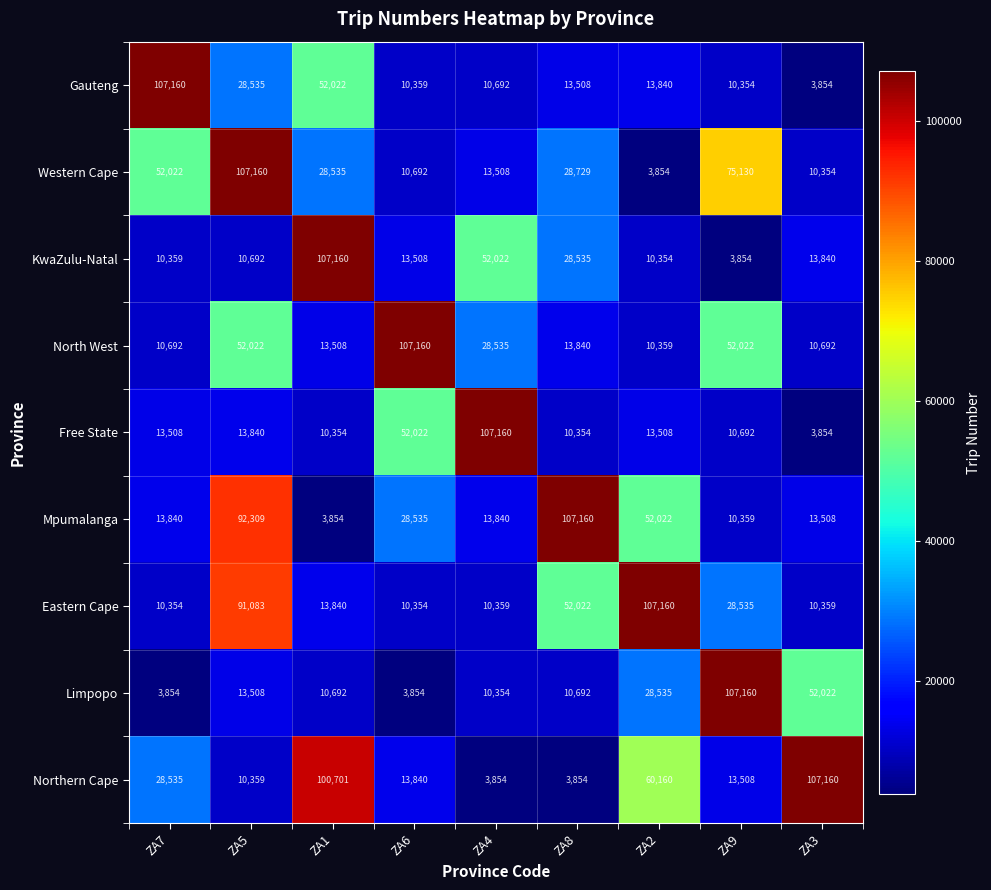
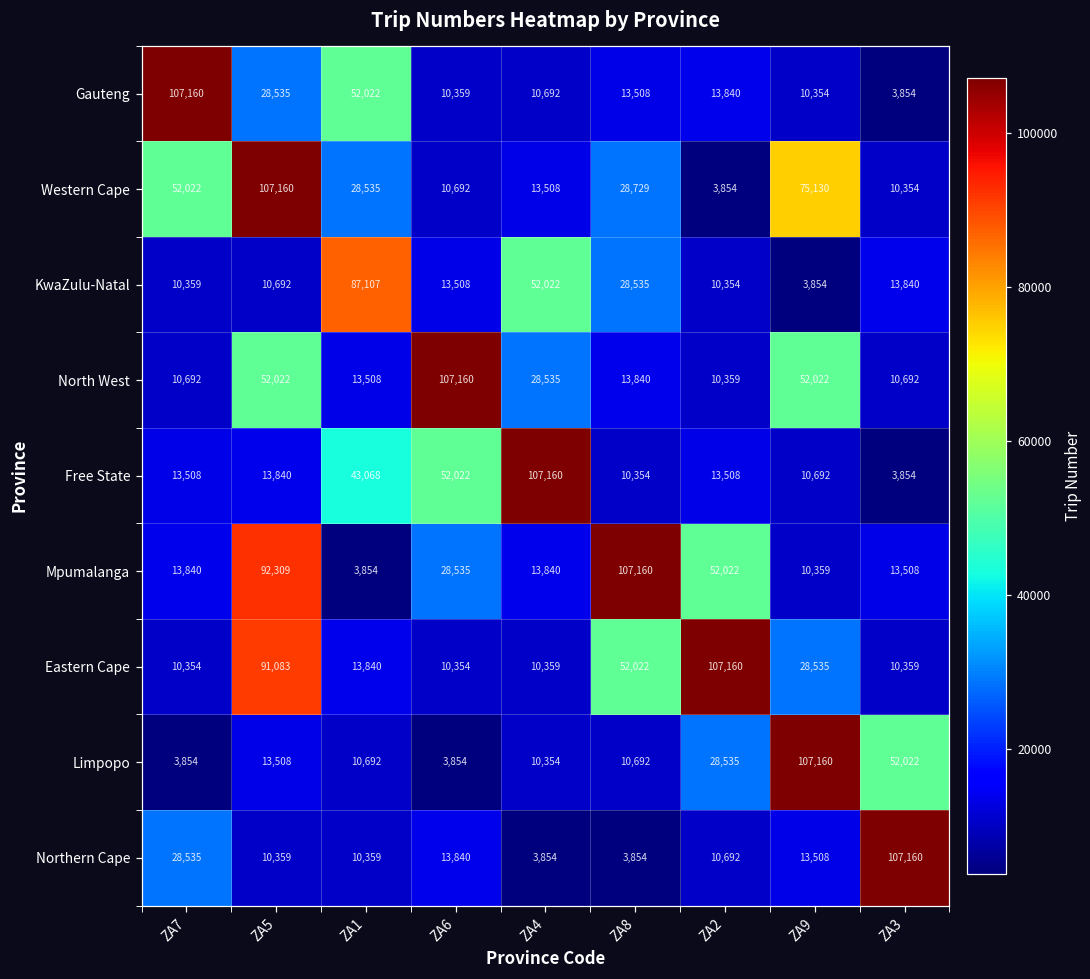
KwaZulu-Natal, ZA1: 107,160 -> 87,107
Free State, ZA1: 10,354 -> 43,068
Northern Cape, ZA1: 100,701 -> 10,359
Northern Cape, ZA2: 60,160 -> 10,692
